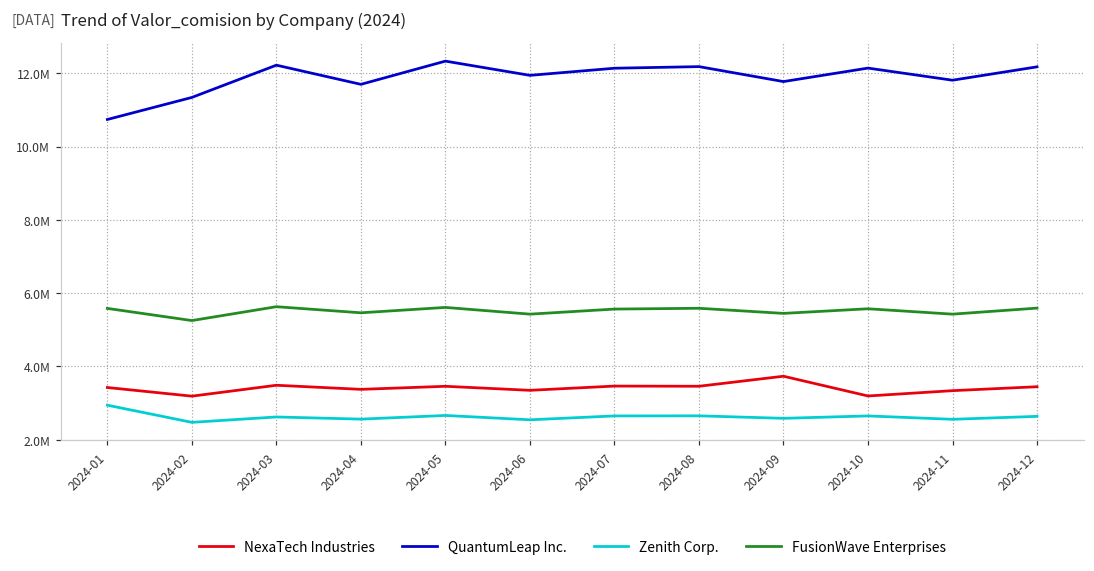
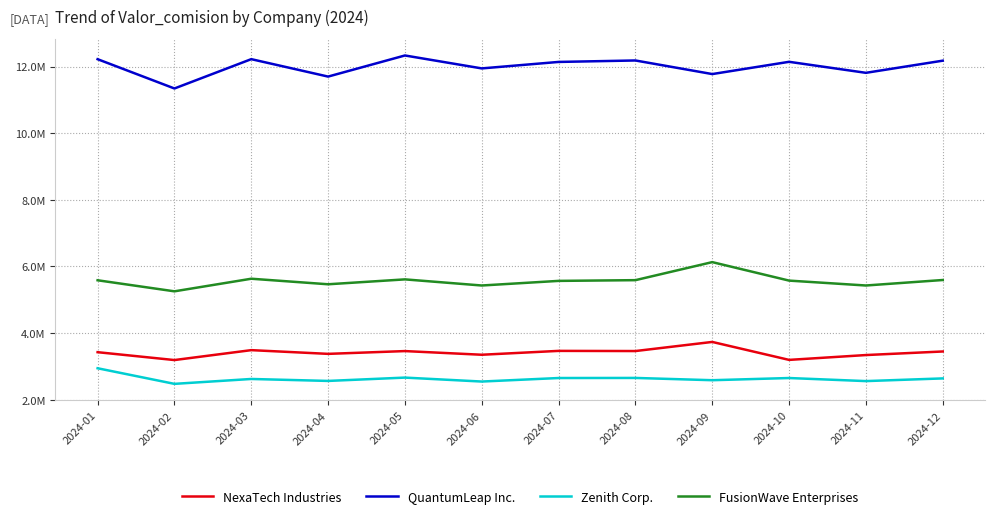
QuantumLeap Inc., 2024-01: 10700000 -> 12200000
FusionWave Enterprises, 2024-09: 5400000 -> 6100000
